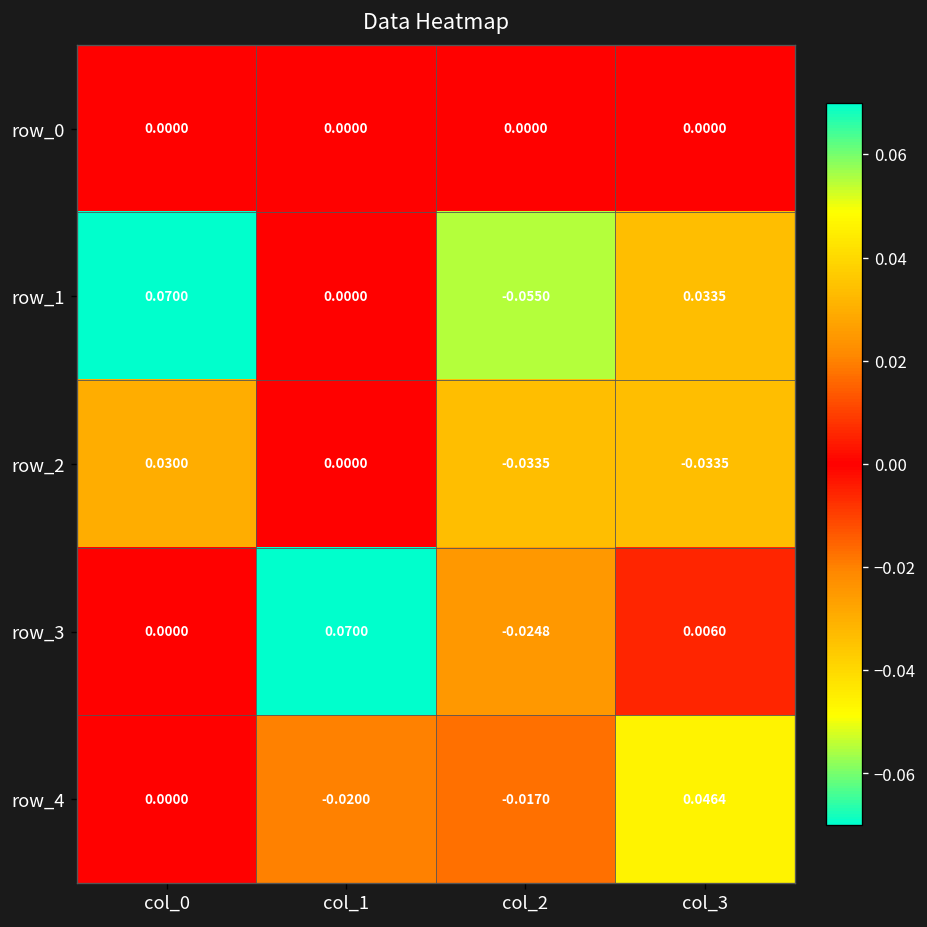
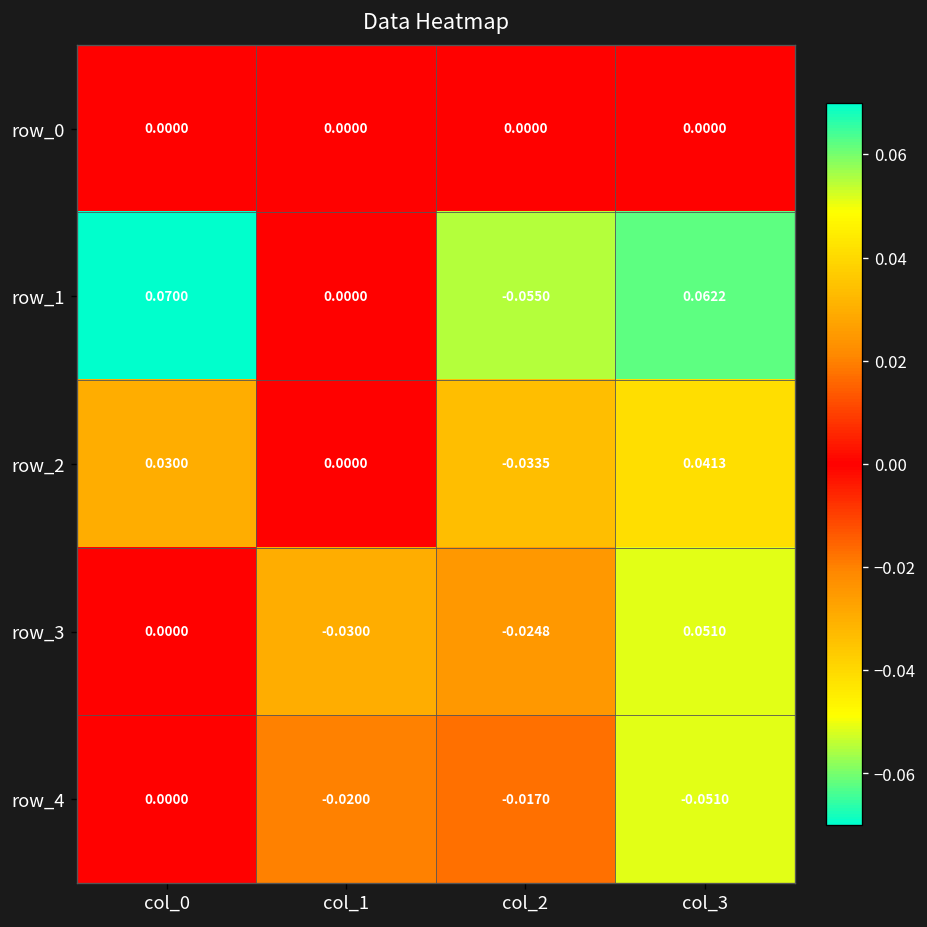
row_1, col_3: 0.0335 -> 0.0622
row_2, col_3: -0.0335 -> 0.0413
row_3, col_1: 0.0700 -> -0.0300
row_3, col_3: 0.0060 -> 0.0510
row_4, col_3: 0.0464 -> -0.0510
